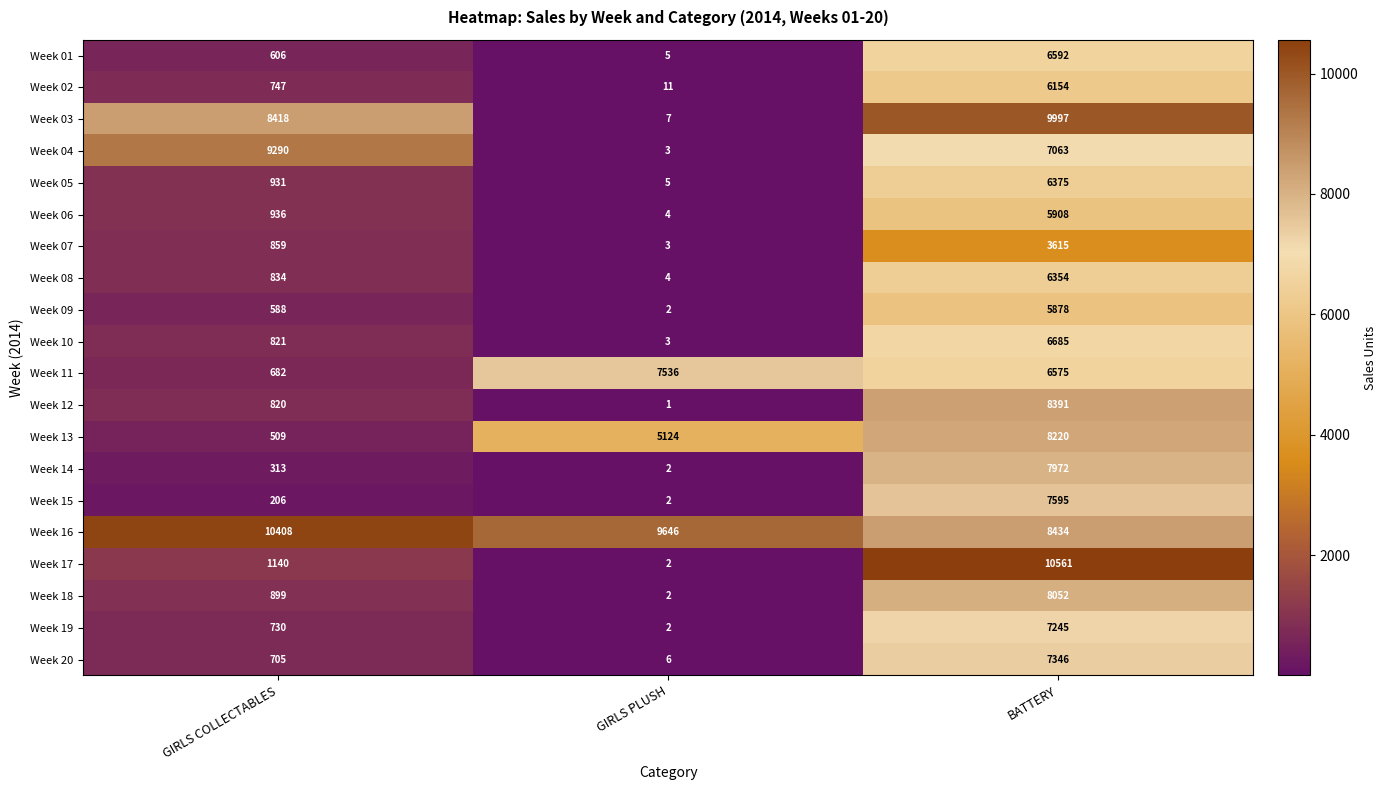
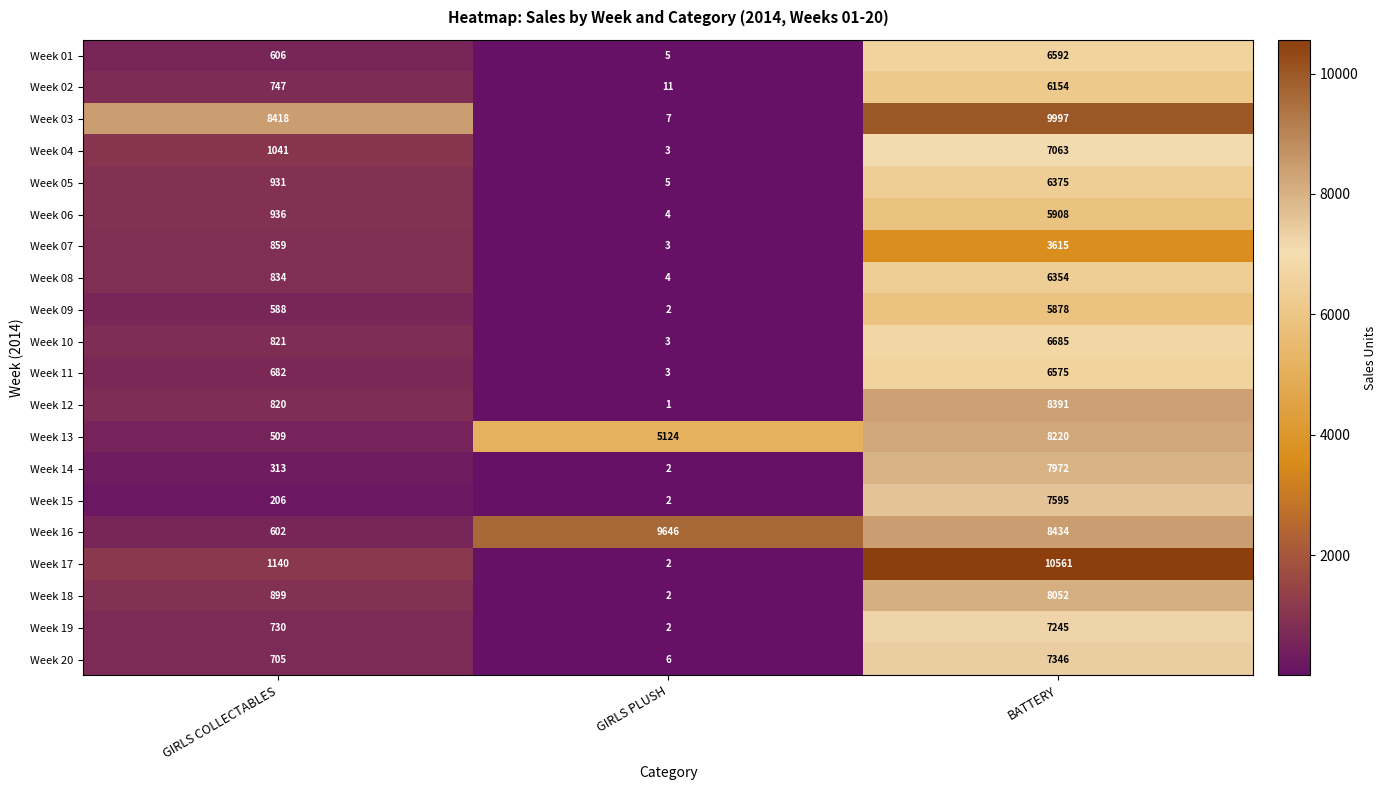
Week 04, GIRLS COLLECTABLES: 9290 -> 1041
Week 11, GIRLS PLUSH: 7536 -> 3
Week 16, GIRLS COLLECTABLES: 10408 -> 602
